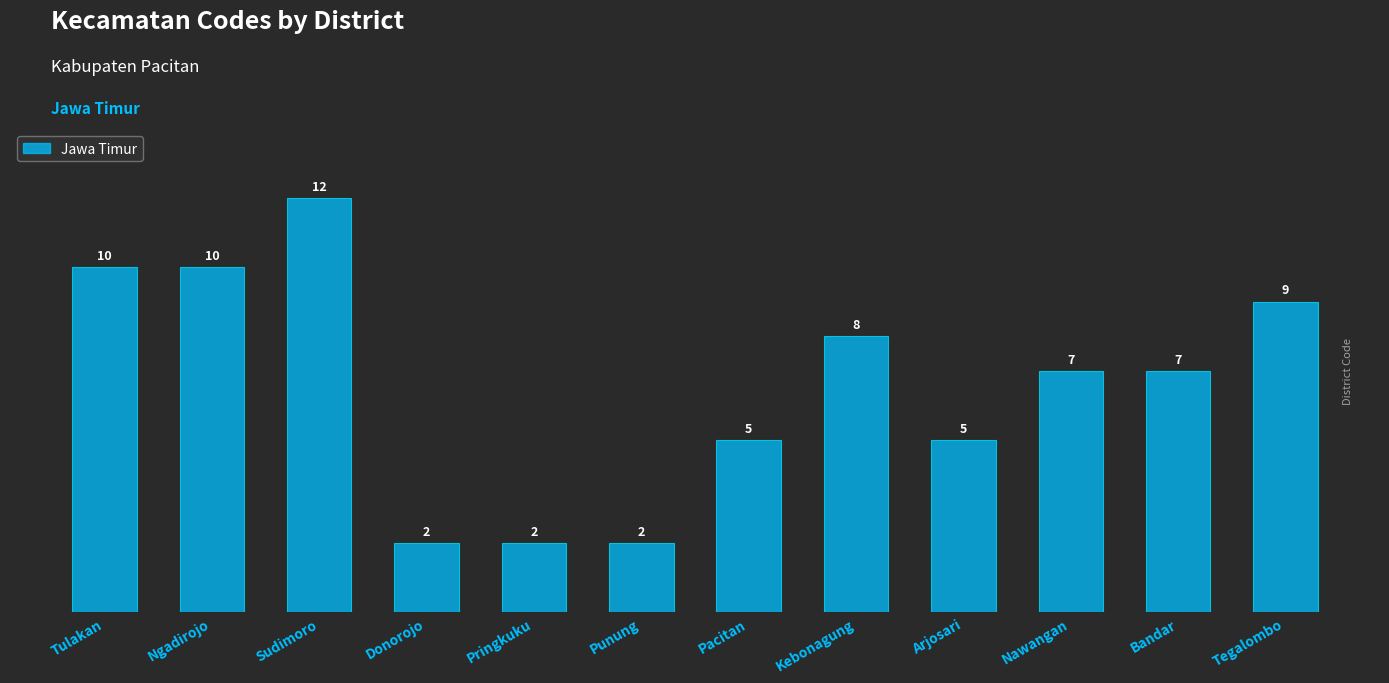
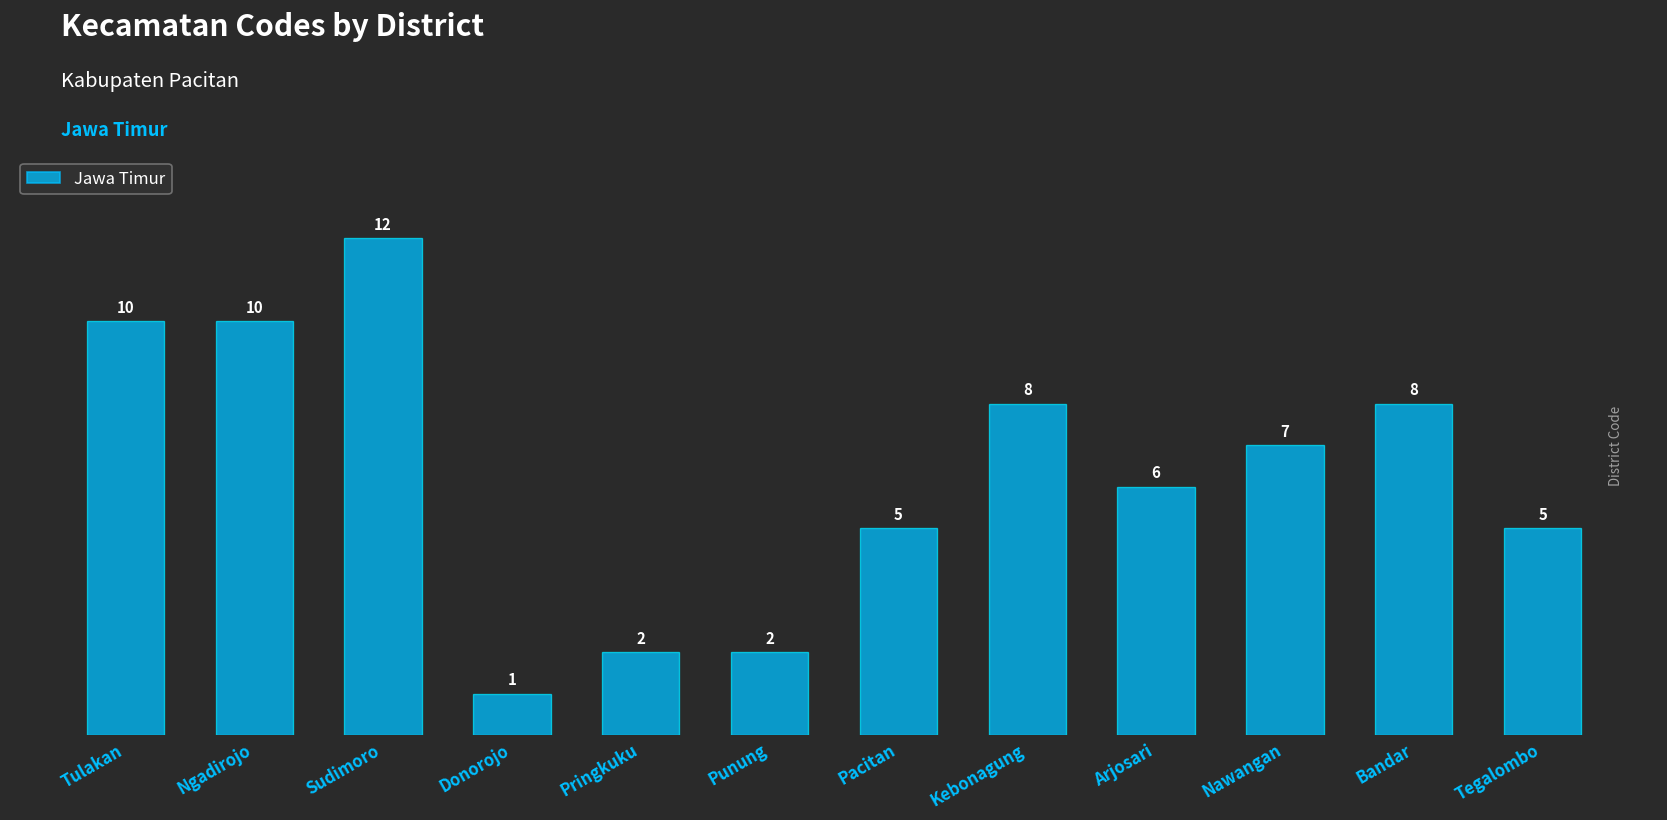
Donorojo: 2 -> 1
Arjosari: 5 -> 6
Bandar: 7 -> 8
Tegalombo: 9 -> 5
